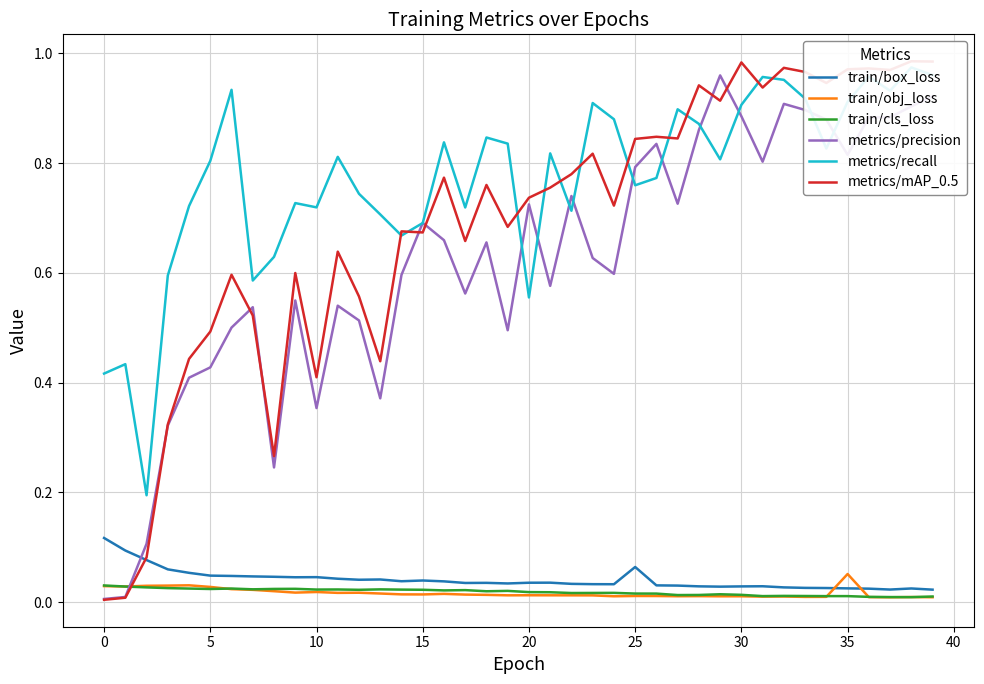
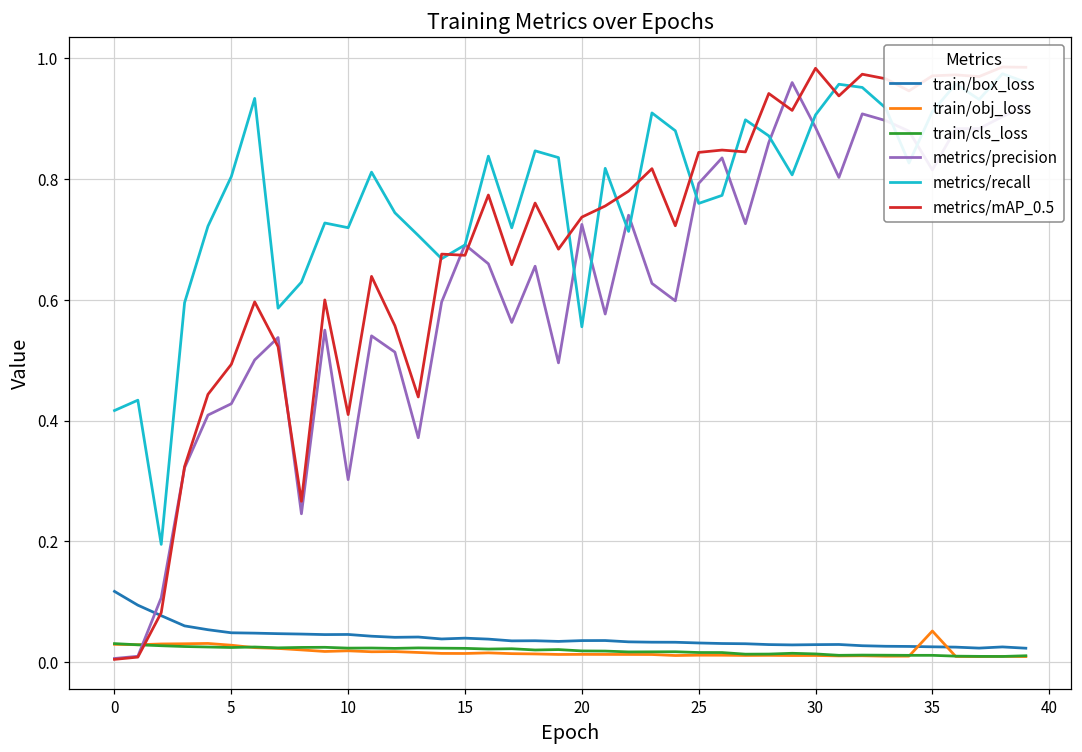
metrics/precision, 10: 0.35 -> 0.30
train/box_loss, 25: 0.06 -> 0.03
